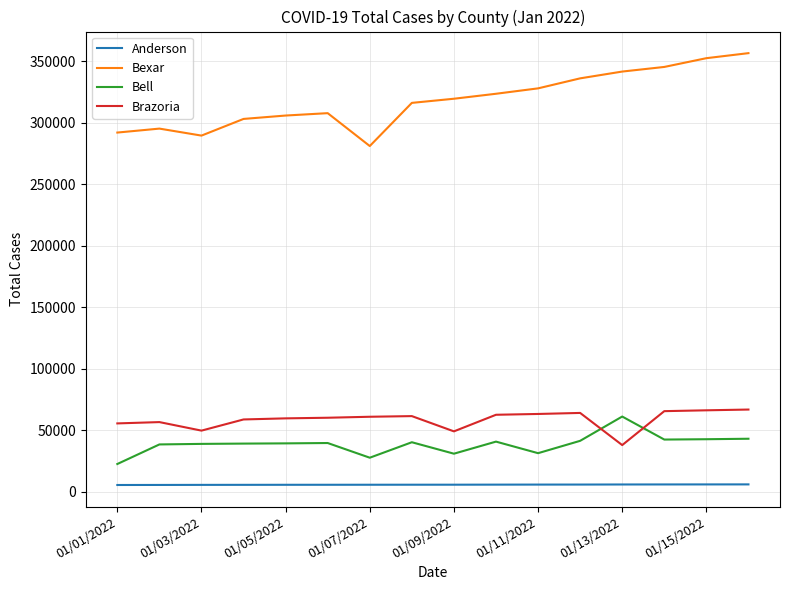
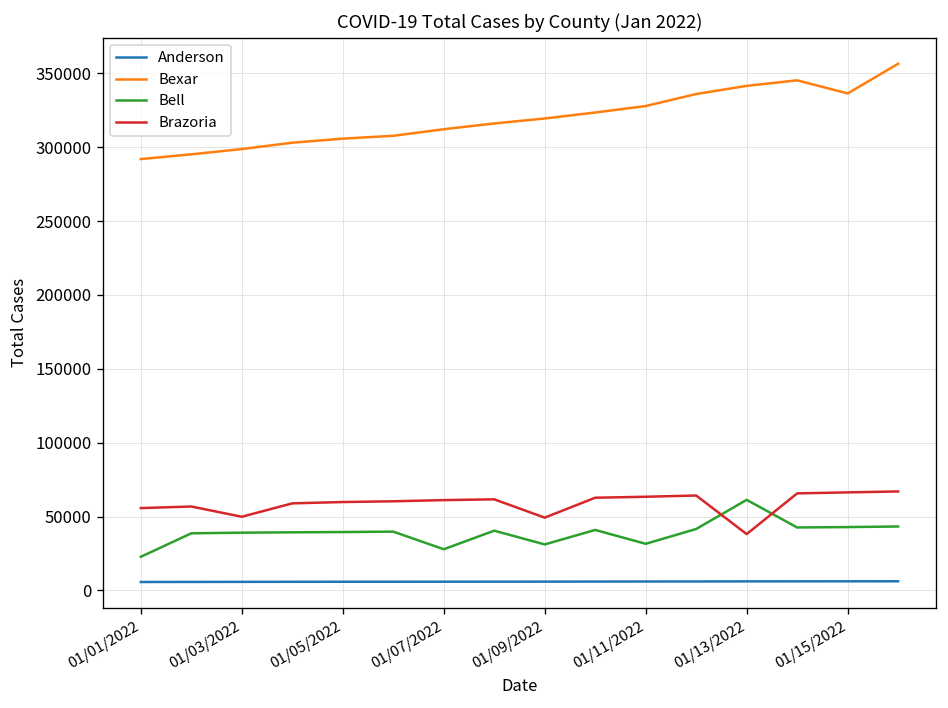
Bexar, 01/03/2022: 290000 -> 299000
Bexar, 01/07/2022: 281000 -> 312000
Bexar, 01/15/2022: 352000 -> 336000
